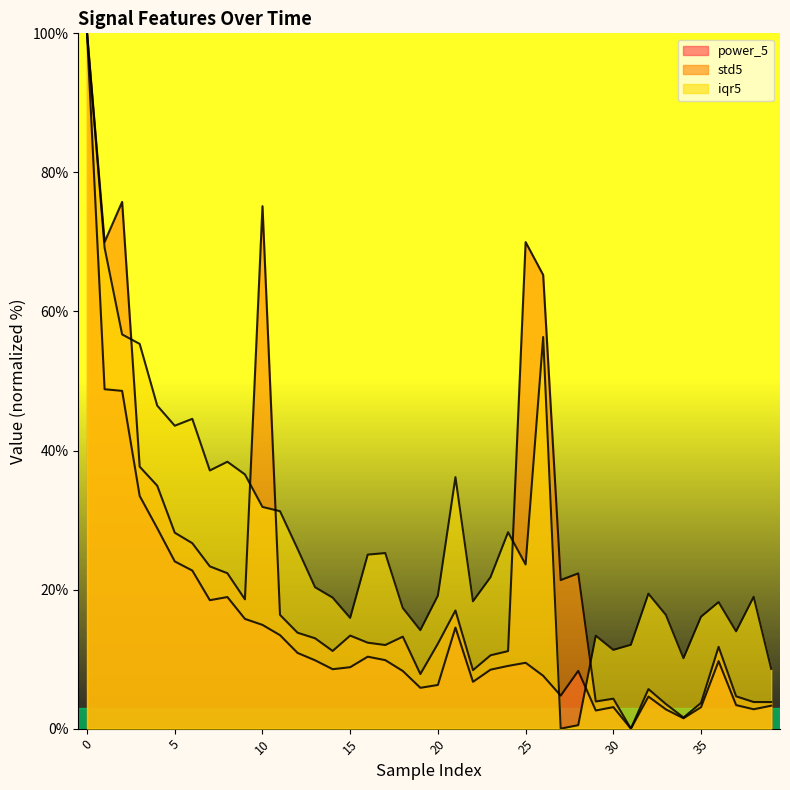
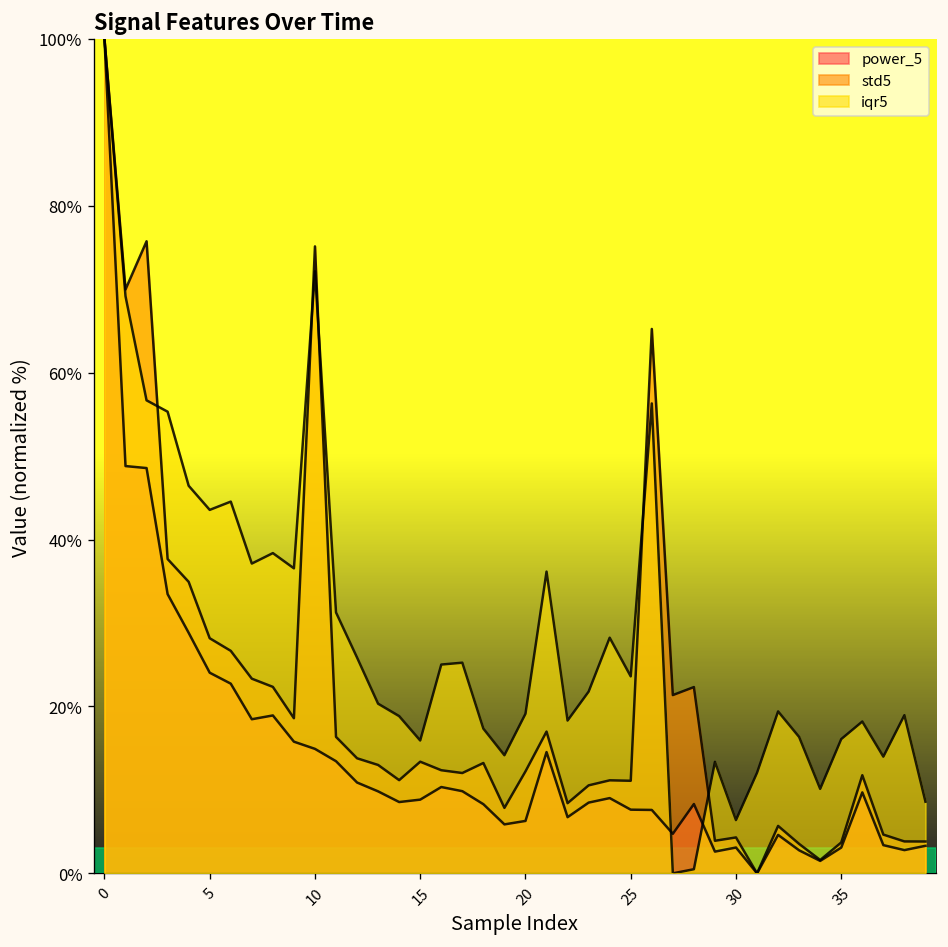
iqr5, 10: 32% -> 72%
power_5, 25: 9% -> 8%
std5, 25: 70% -> 11%
iqr5, 30: 11% -> 6%
